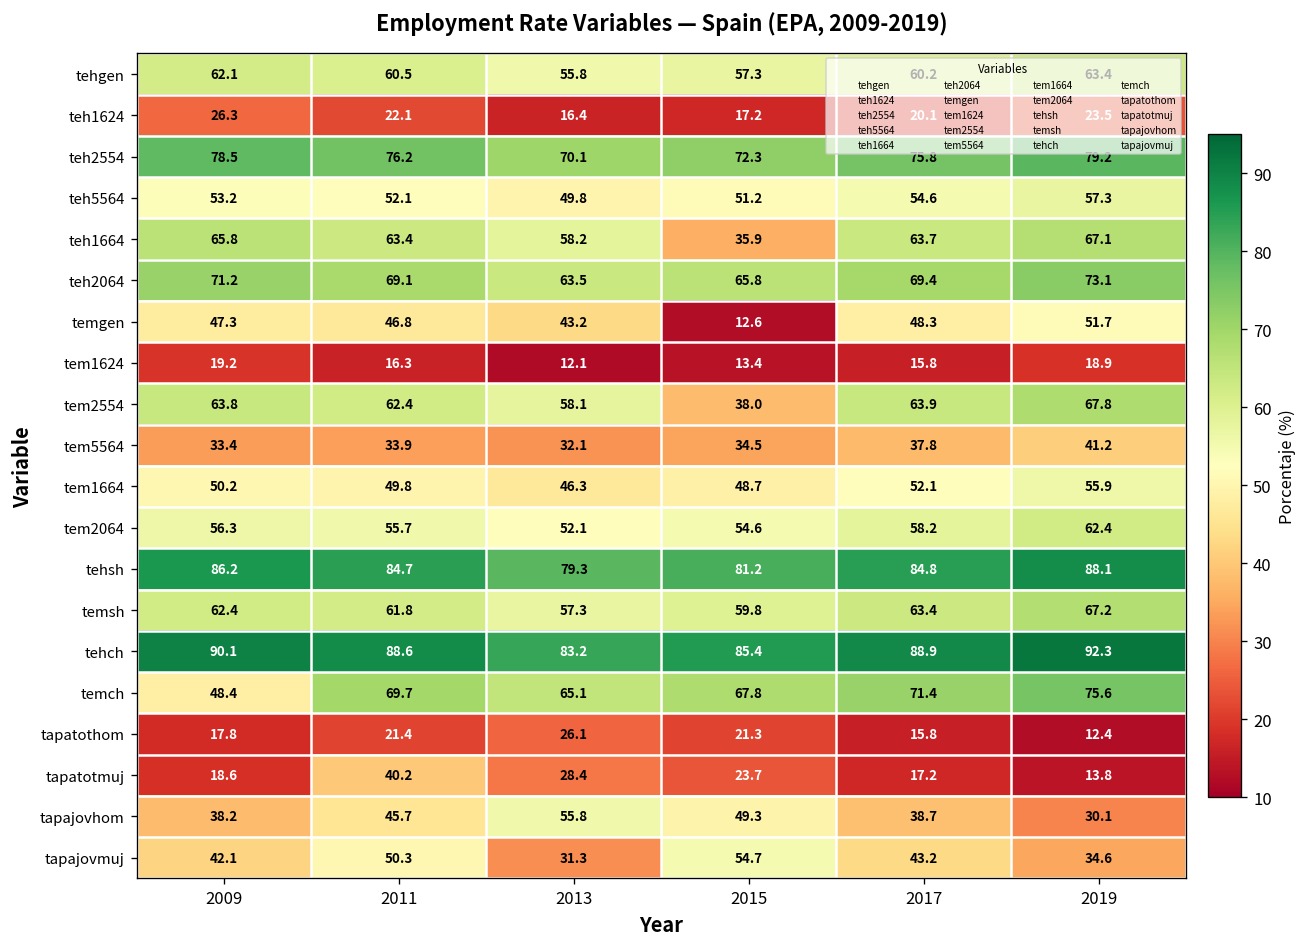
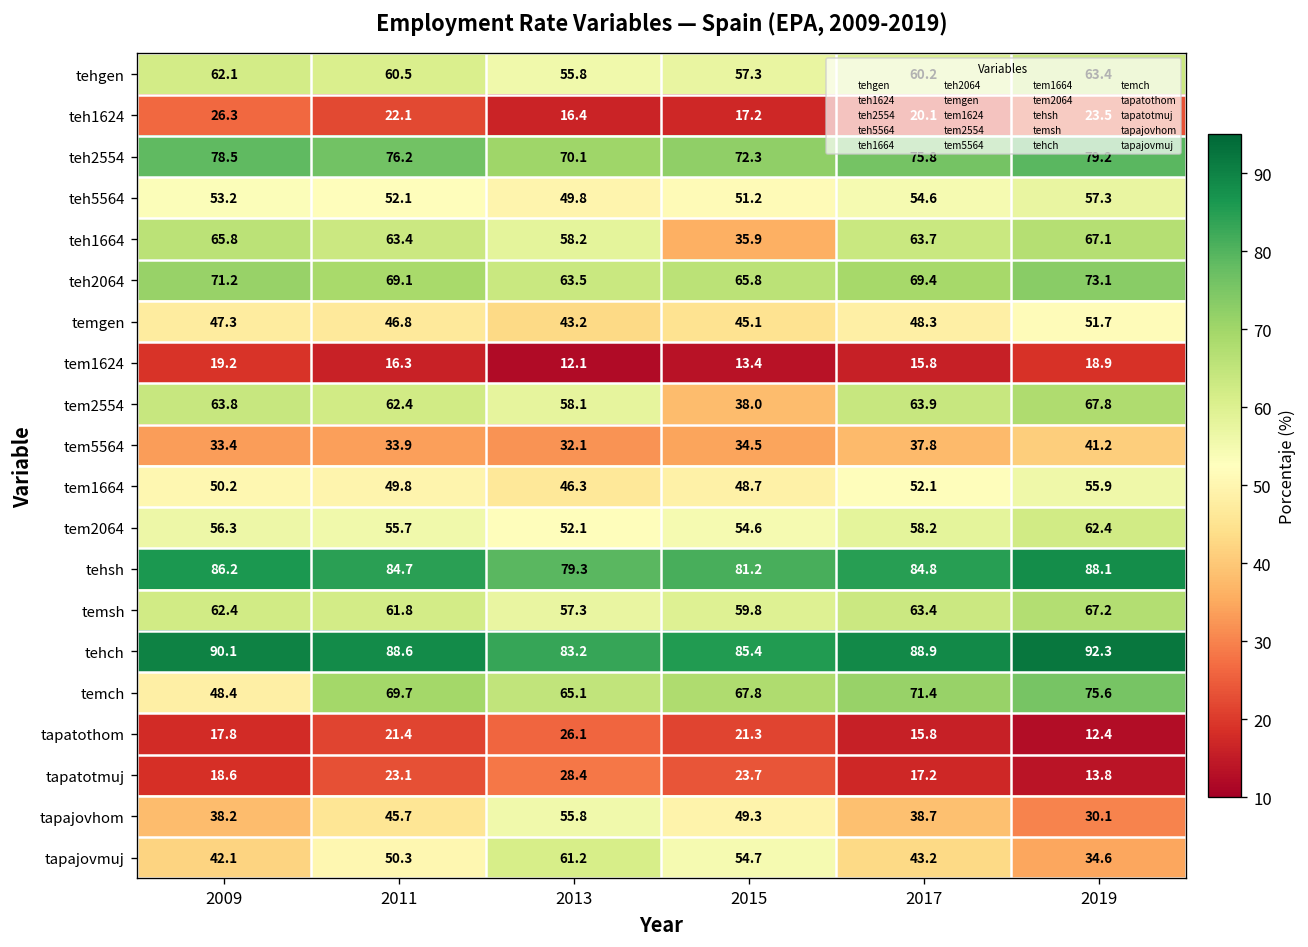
temgen, 2015: 12.6 -> 45.1
tapatotmuj, 2011: 40.2 -> 23.1
tapajovmuj, 2013: 31.3 -> 61.2
